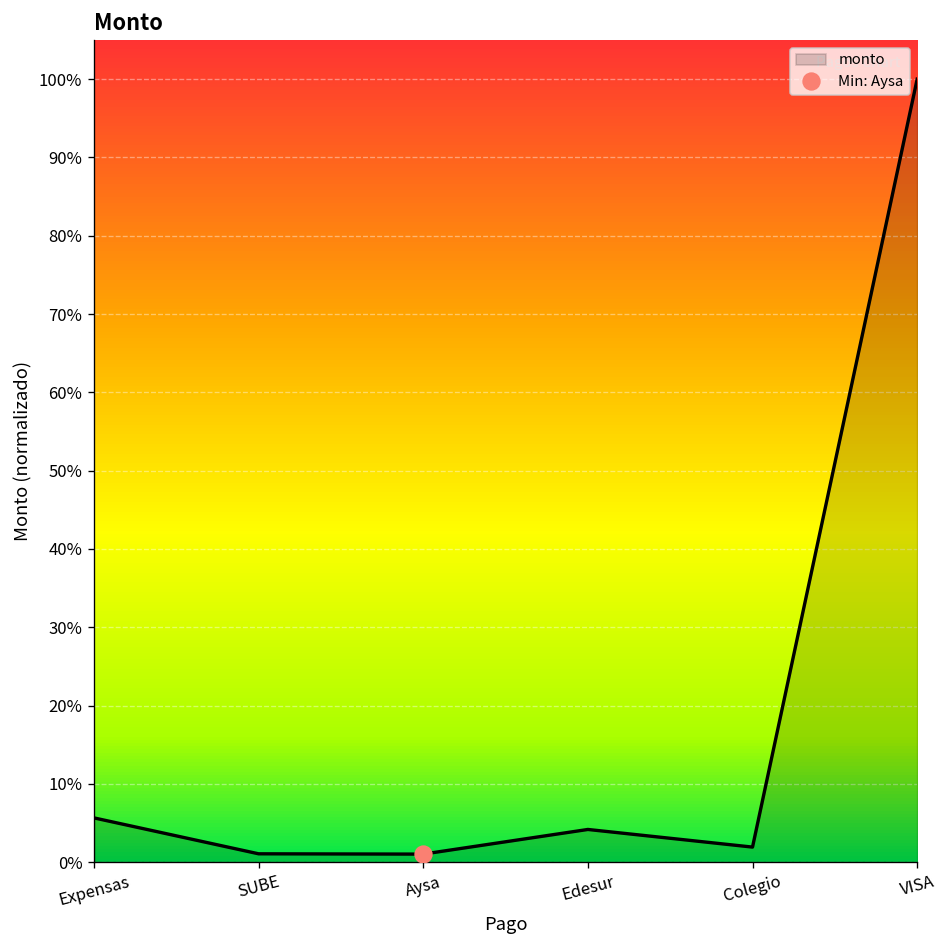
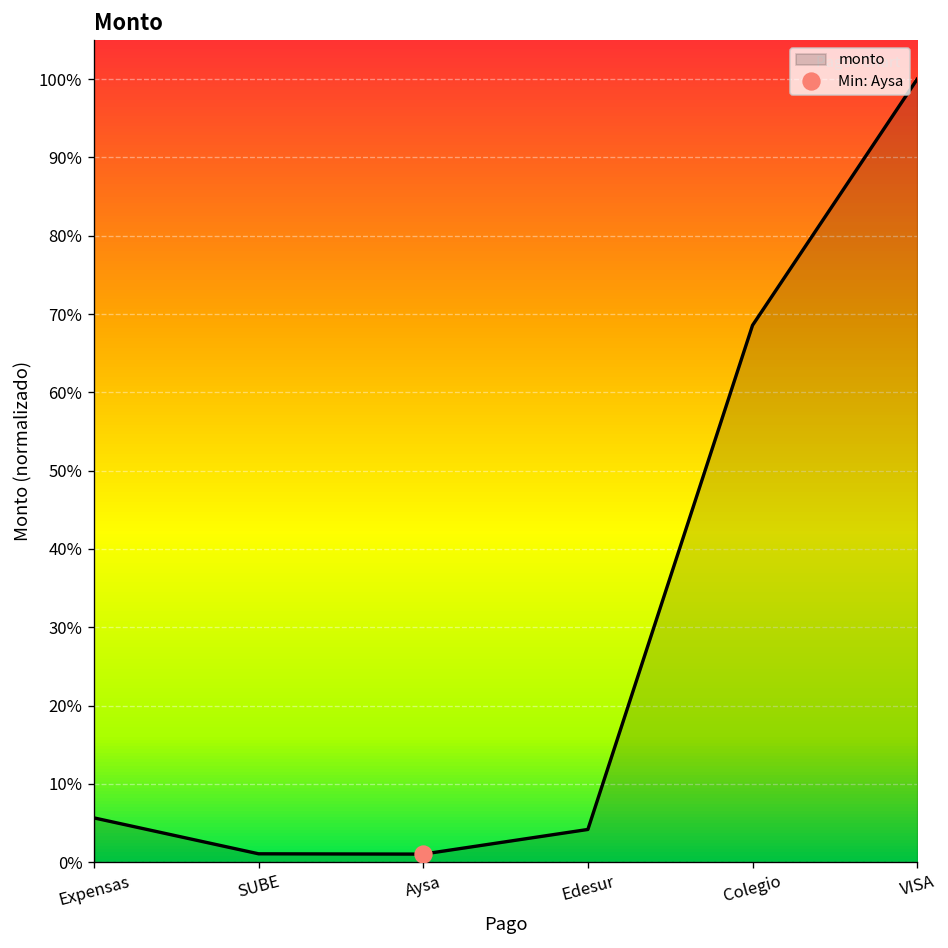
monto, Colegio: 2% -> 69%
